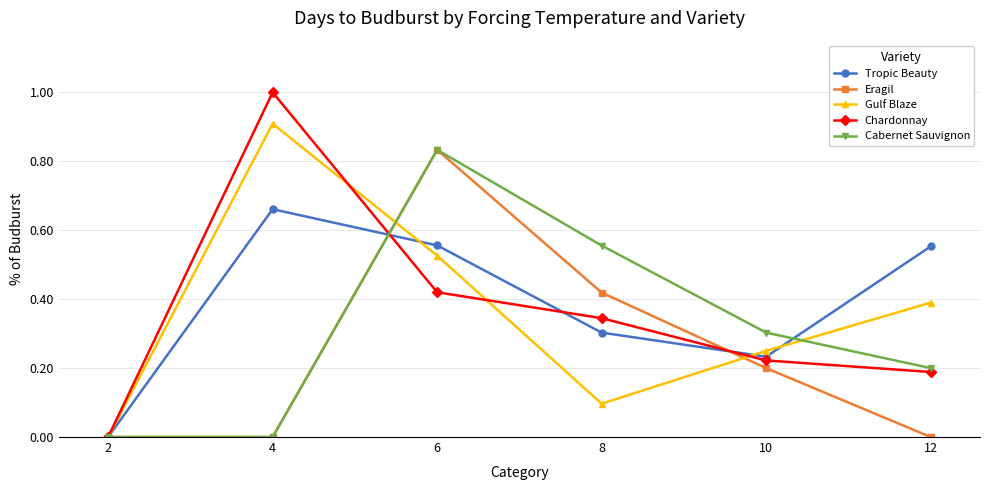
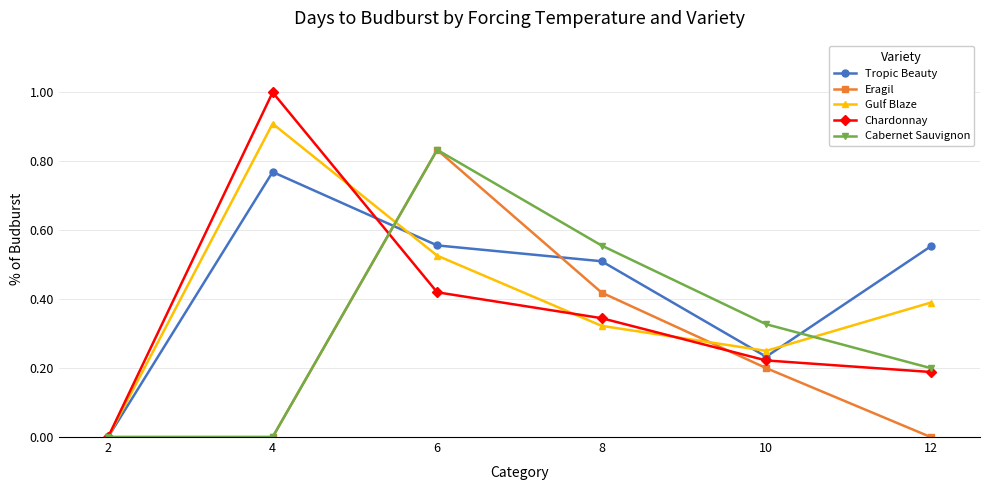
Tropic Beauty, 4: 0.66 -> 0.77
Tropic Beauty, 8: 0.30 -> 0.51
Gulf Blaze, 8: 0.10 -> 0.32
Cabernet Sauvignon, 10: 0.30 -> 0.33
